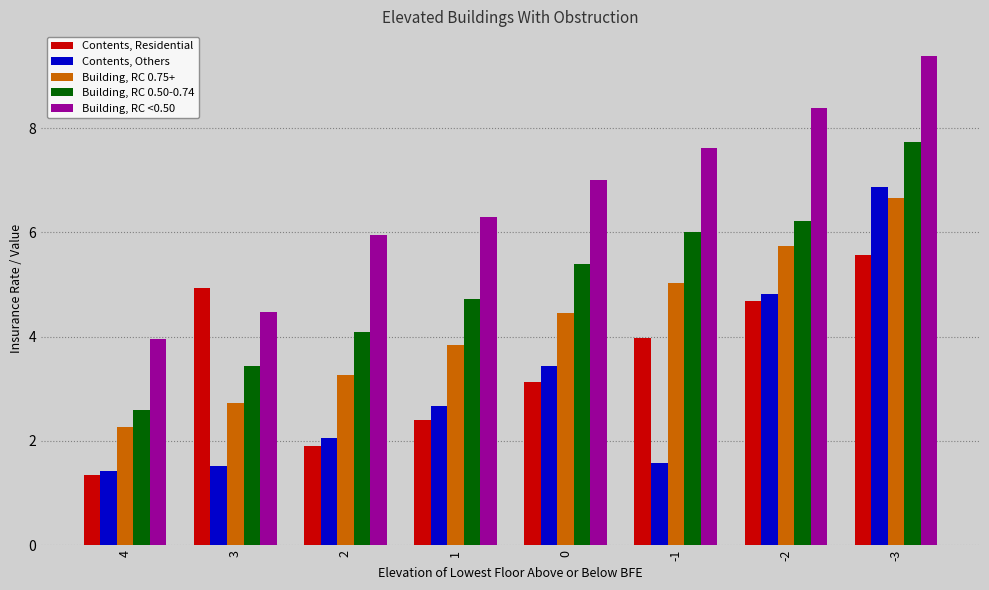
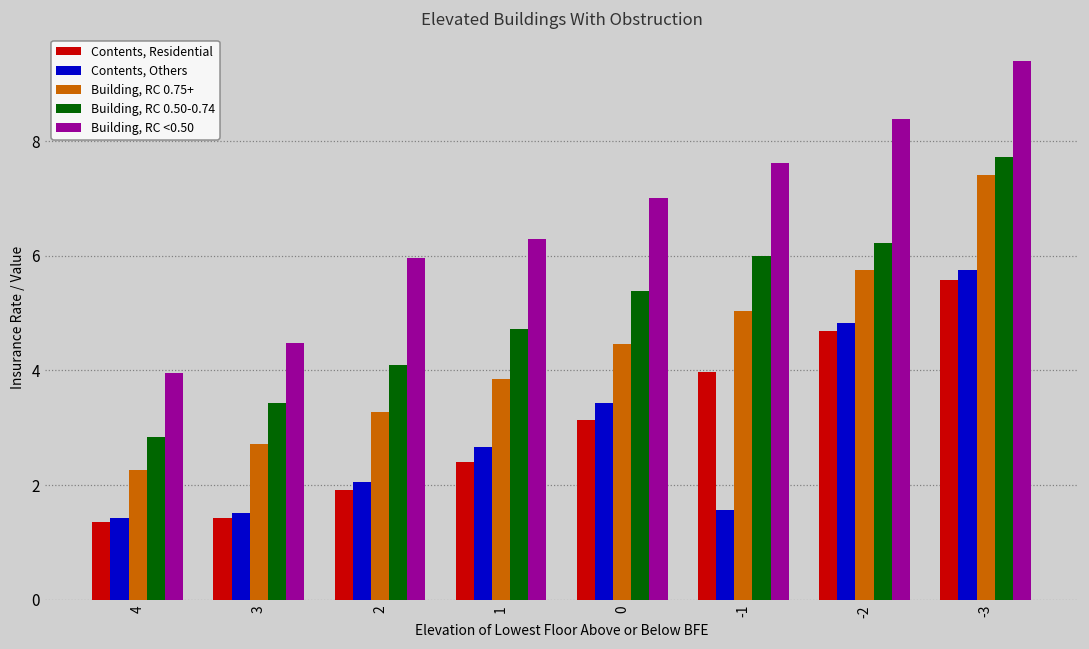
Building, RC 0.50-0.74, 4: 2.6 -> 2.8
Contents, Residential, 3: 4.9 -> 1.4
Contents, Others, -3: 6.9 -> 5.8
Building, RC 0.75+, -3: 6.7 -> 7.4
